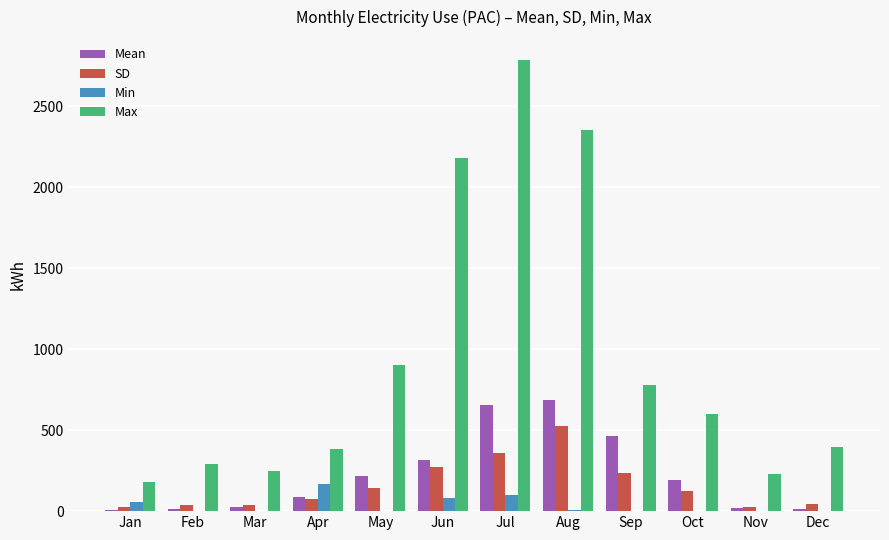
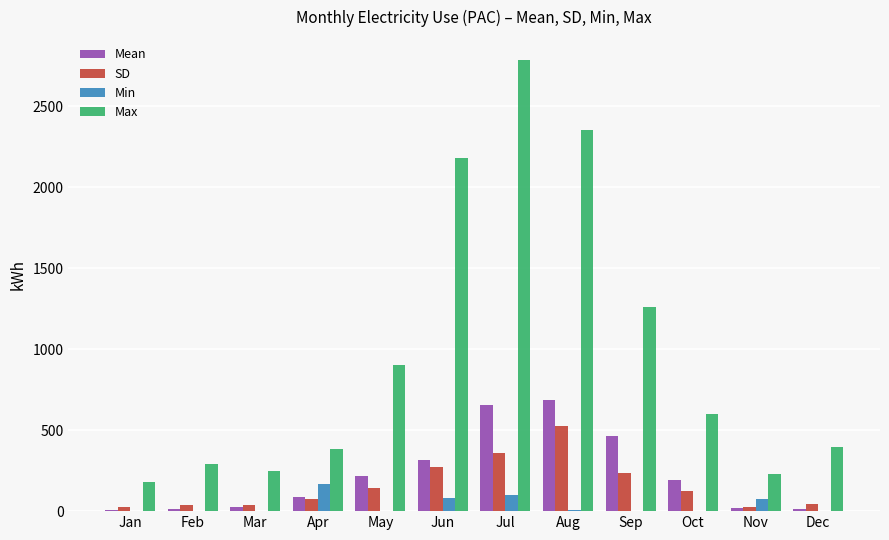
Min, Jan: 60 -> 0
Max, Sep: 780 -> 1260
Min, Nov: 0 -> 80
